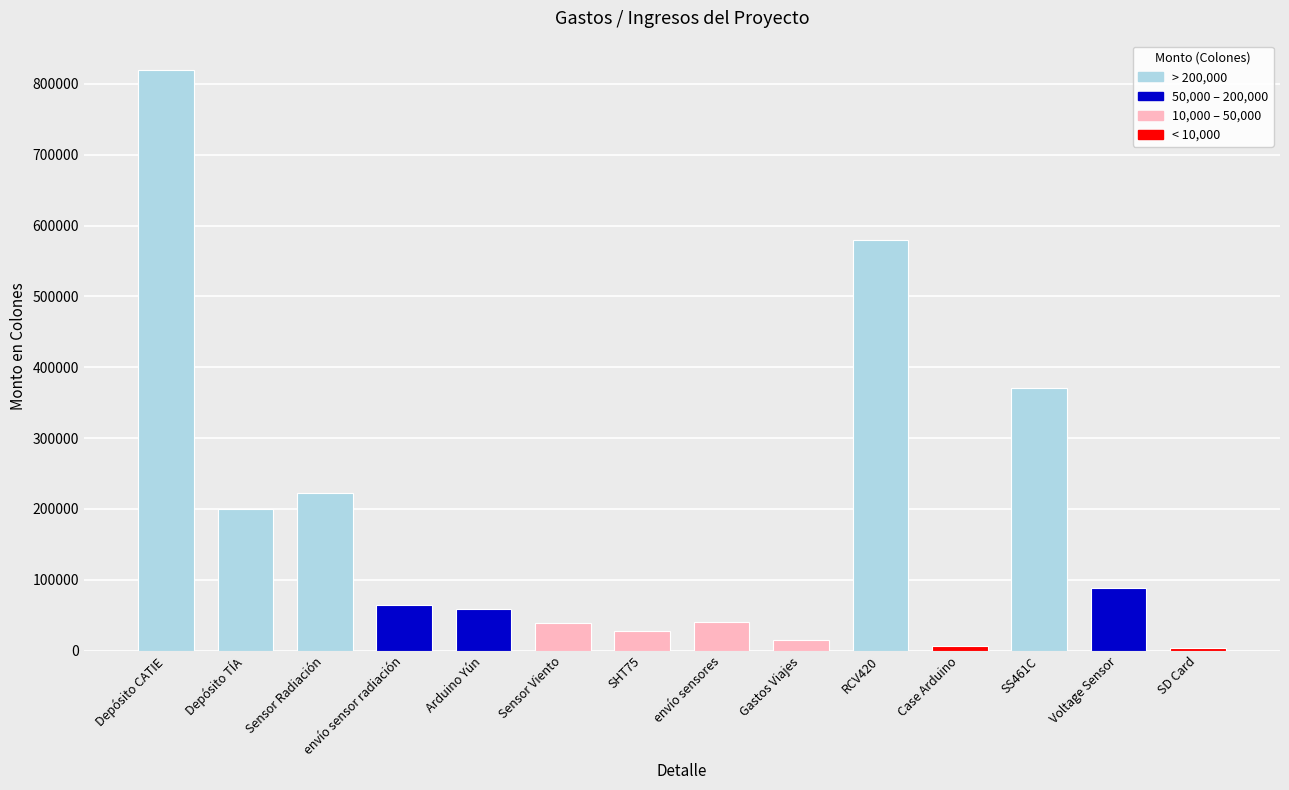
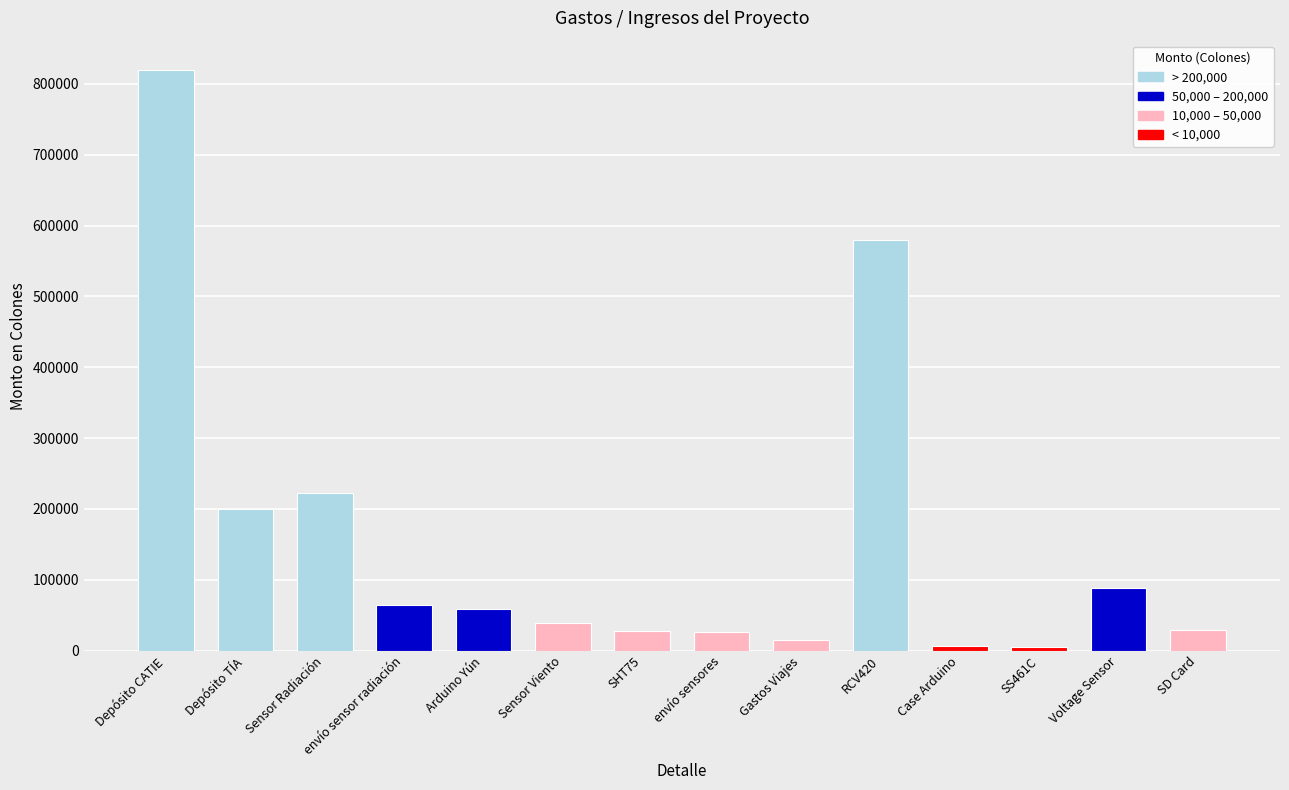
envío sensores: 40000 -> 30000
SS461C: 370000 -> 10000
SD Card: 0 -> 30000
